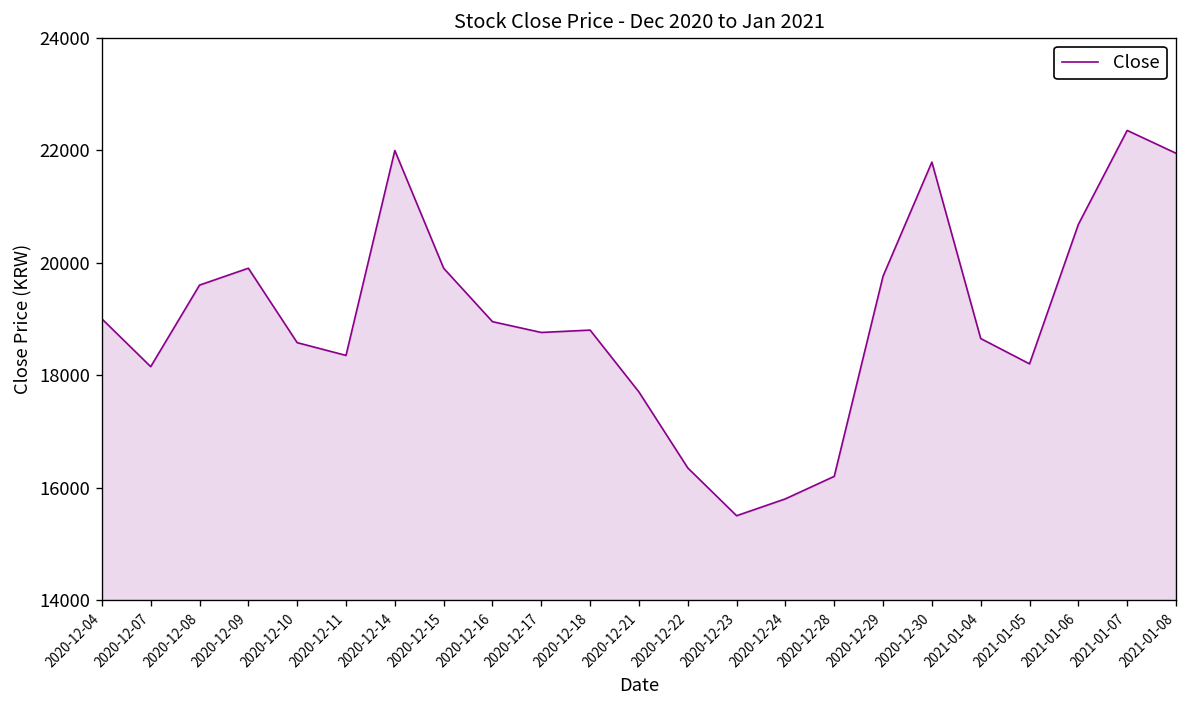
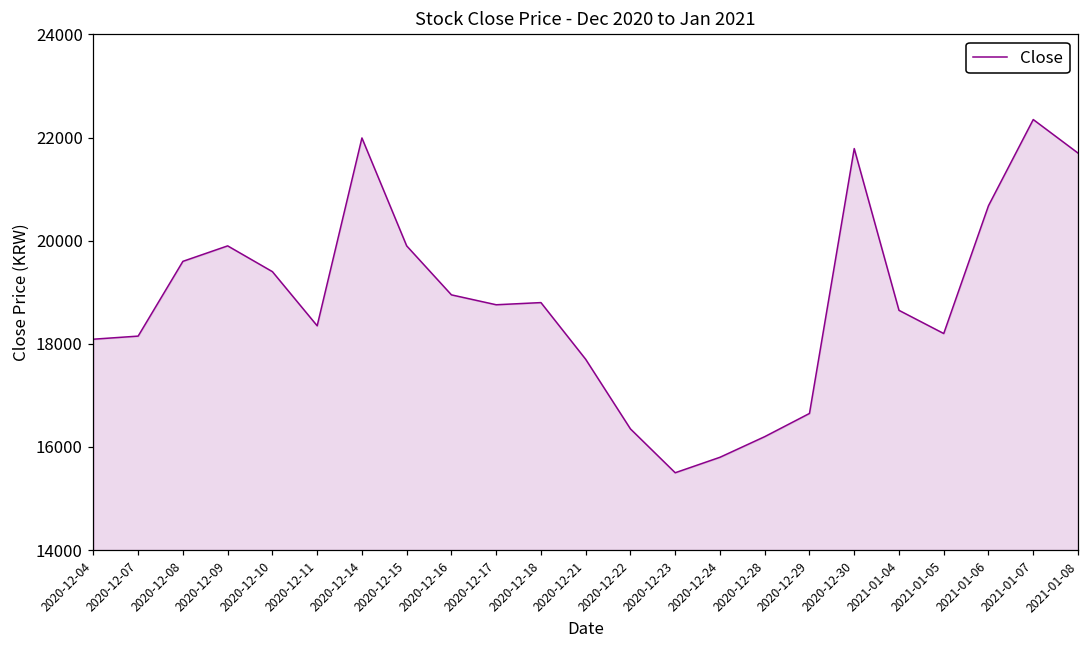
2020-12-04: 19000 -> 18100
2020-12-10: 18600 -> 19400
2020-12-29: 19800 -> 16700
2021-01-08: 21900 -> 21700
